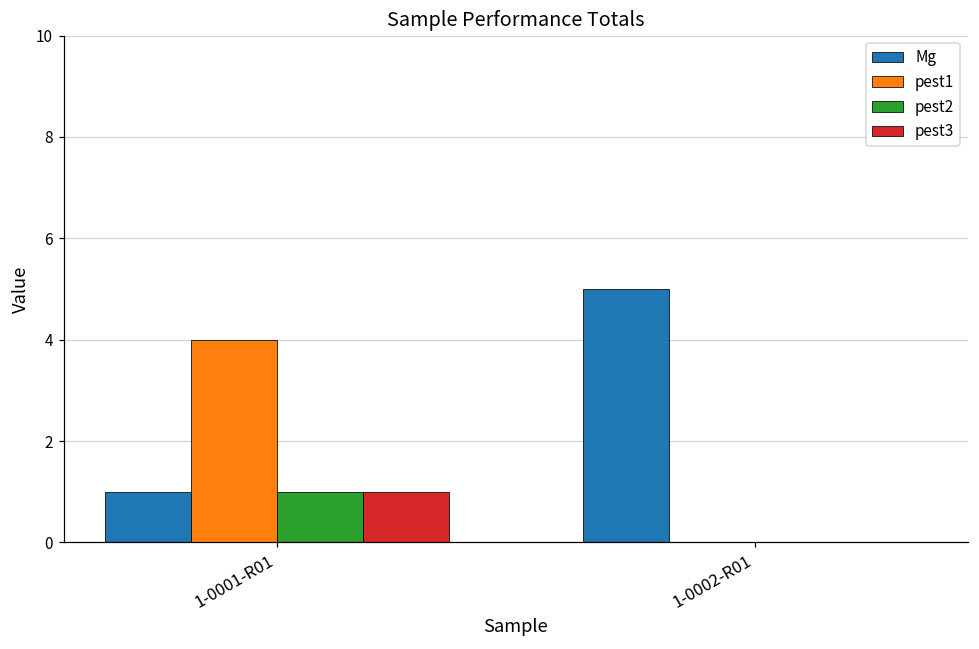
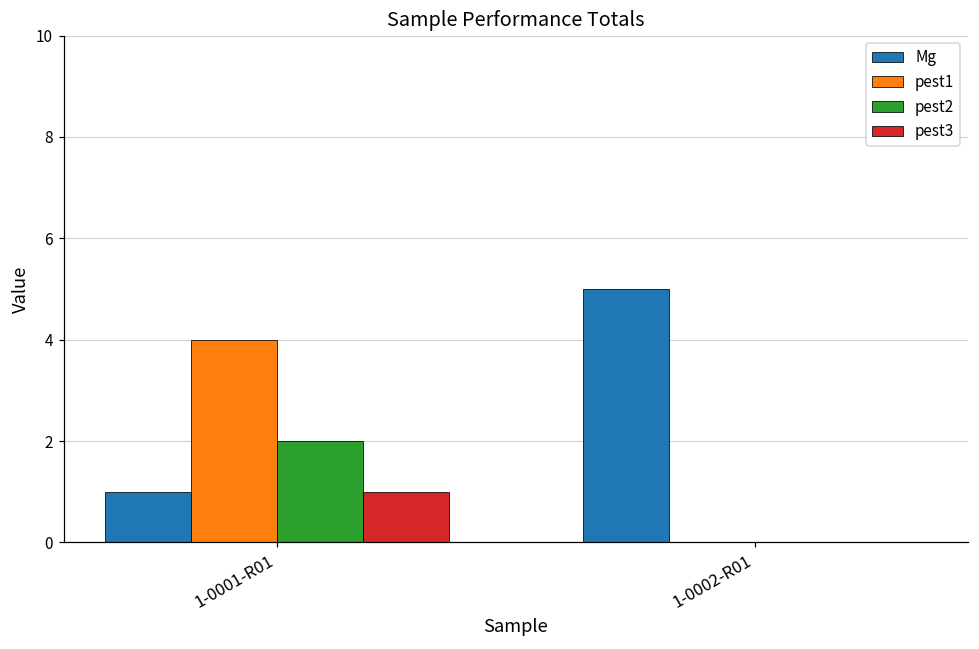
pest2, 1-0001-R01: 1 -> 2
